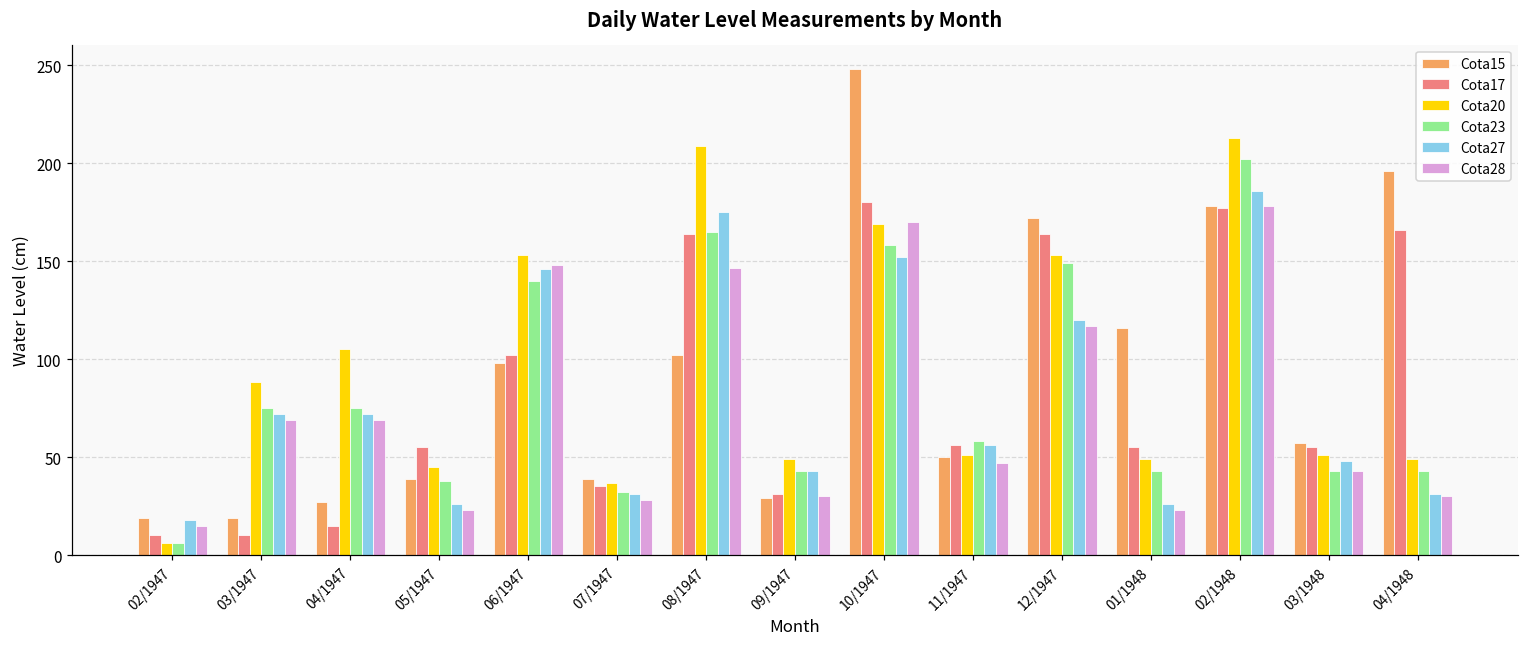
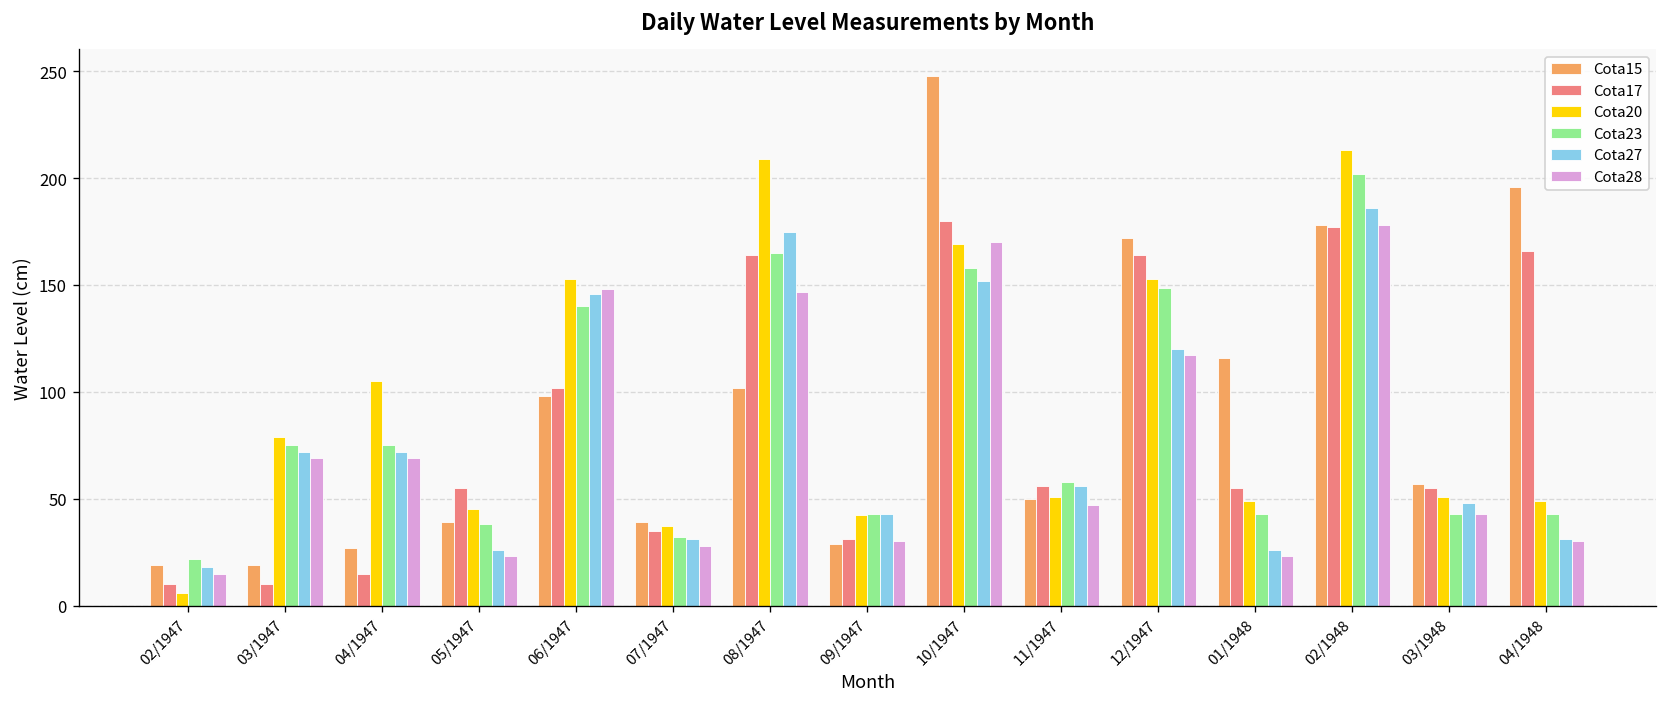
Cota23, 02/1947: 6 -> 22
Cota20, 03/1947: 88 -> 79
Cota20, 09/1947: 49 -> 42
